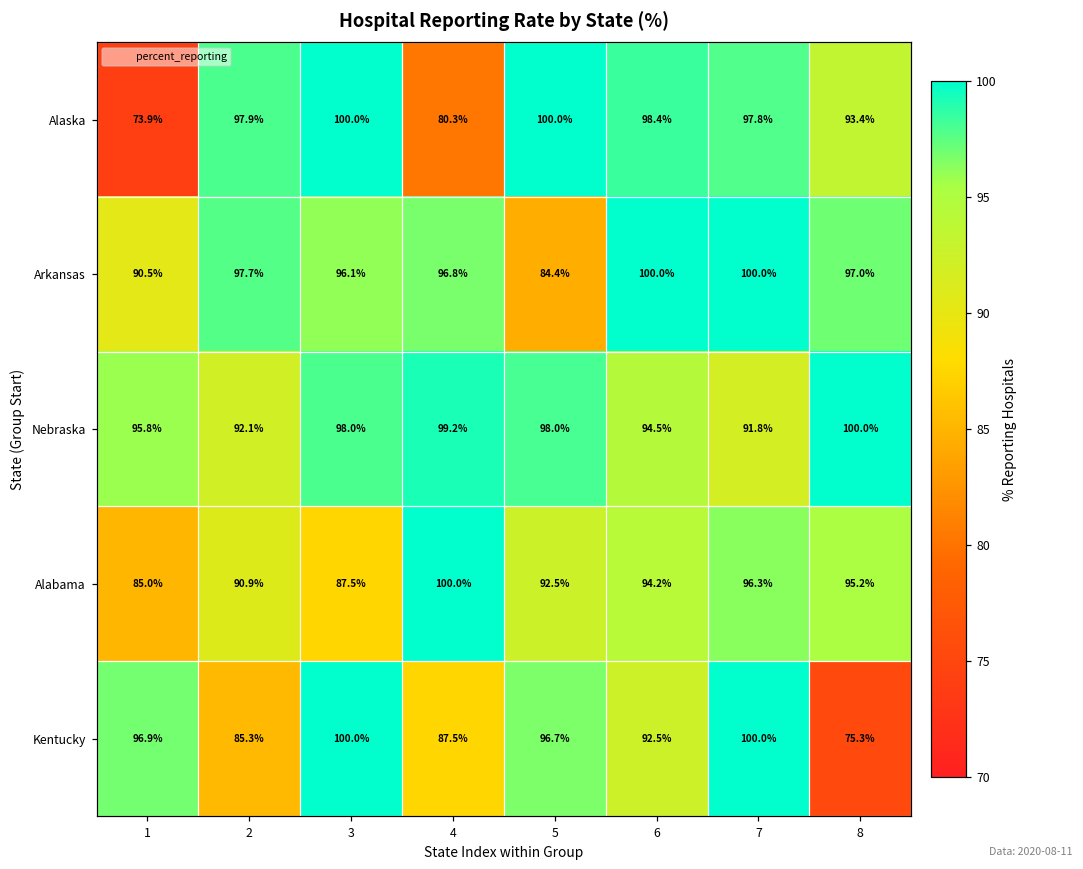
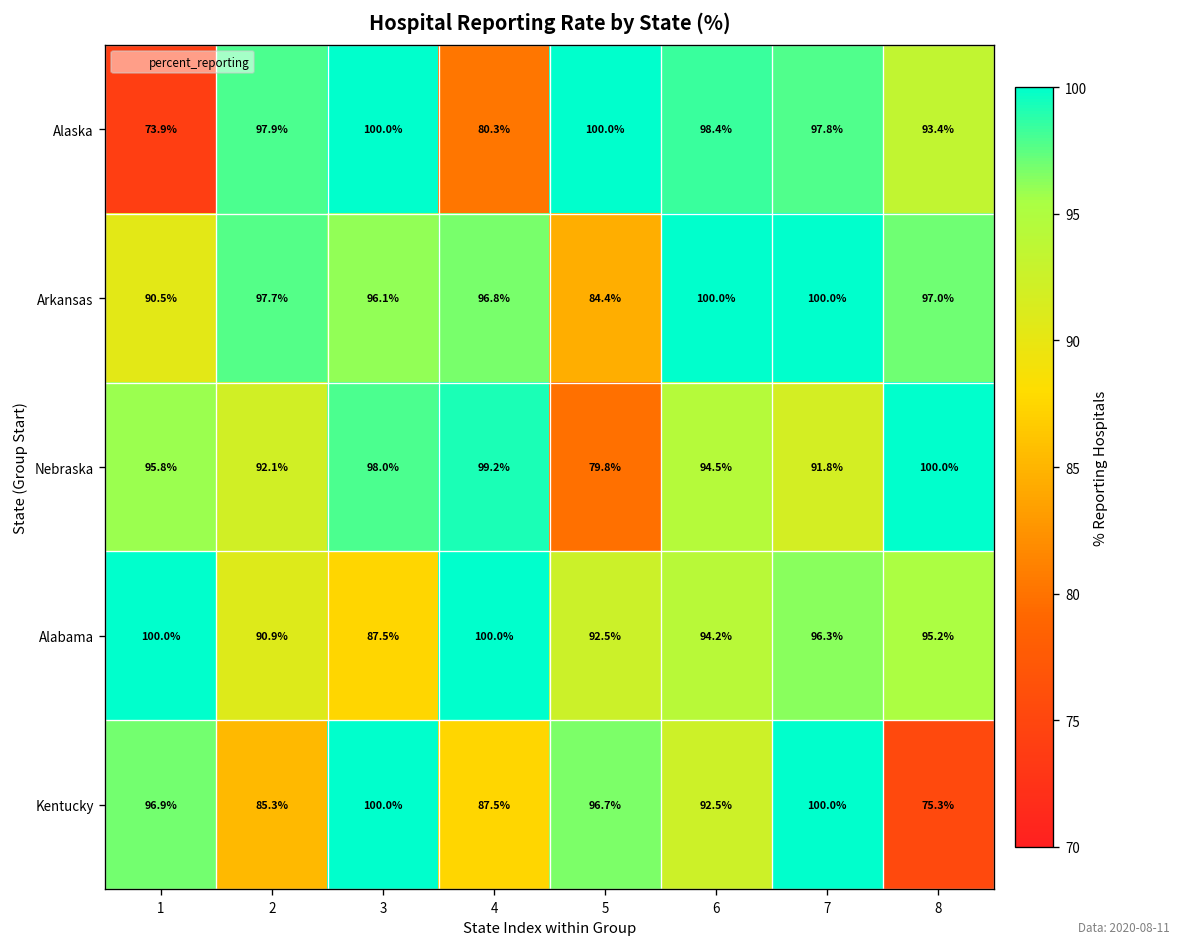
Nebraska, 5: 98.0% -> 79.8%
Alabama, 1: 85.0% -> 100.0%
